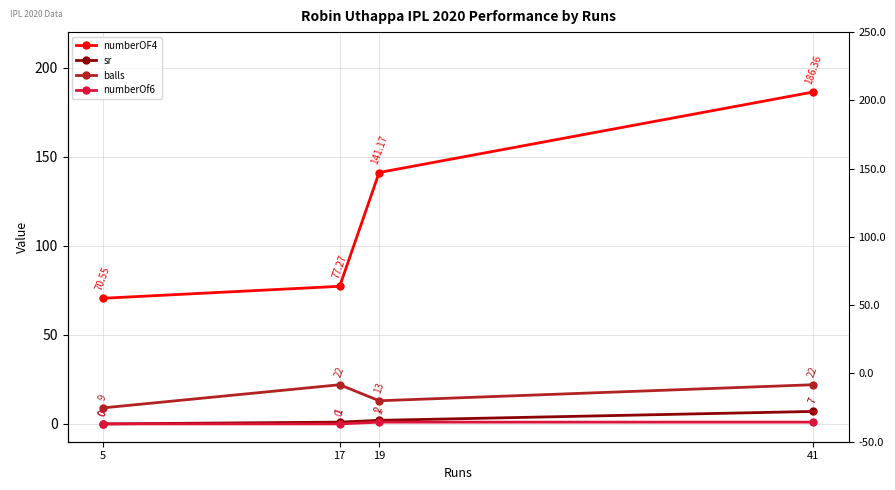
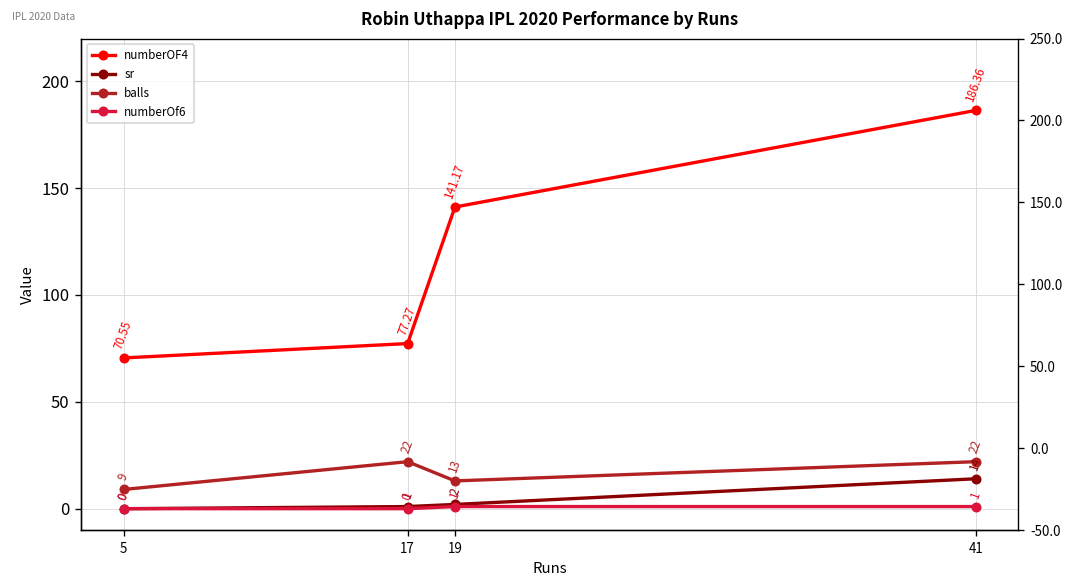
sr, 41: 7 -> 14
